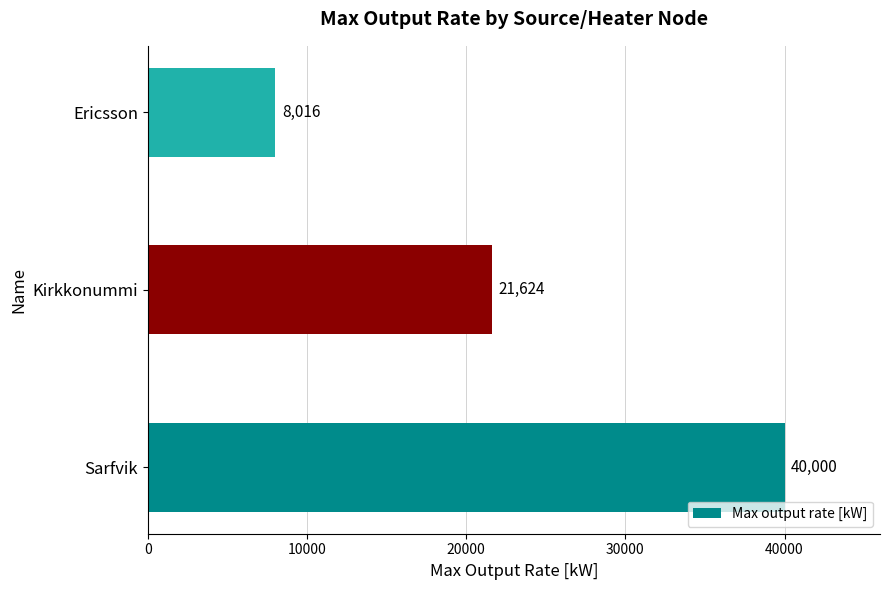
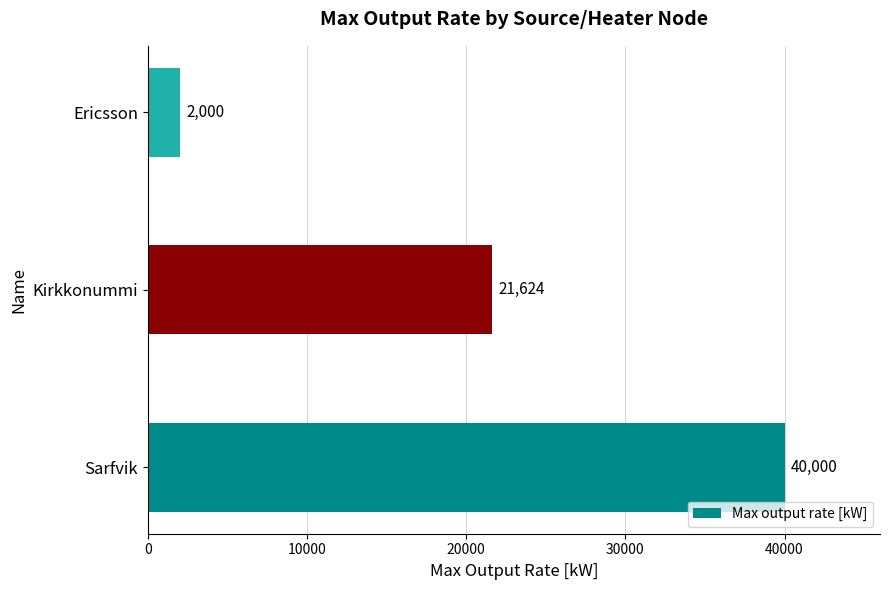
Ericsson: 8,016 -> 2,000
